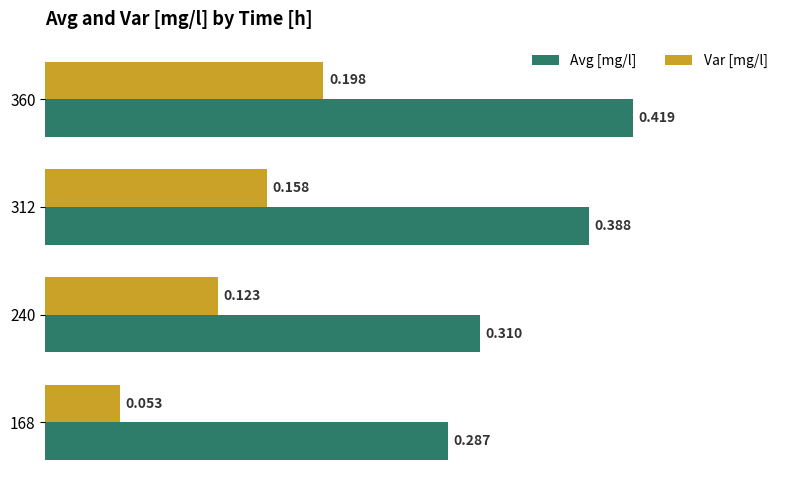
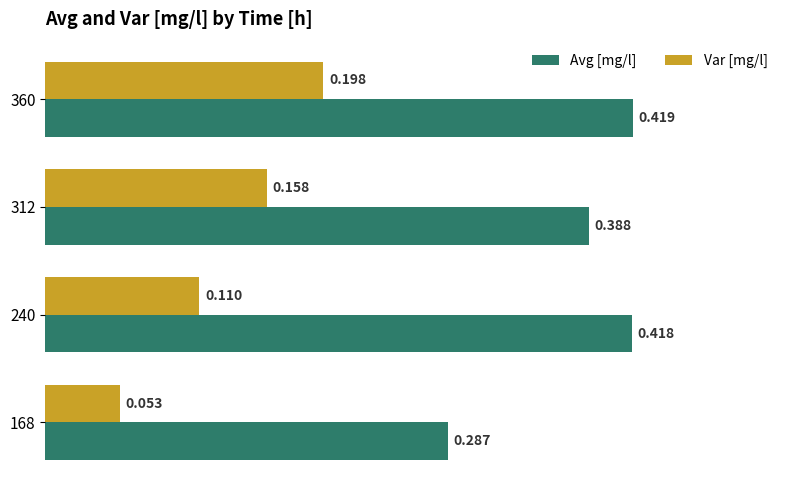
Var [mg/l], 240: 0.123 -> 0.110
Avg [mg/l], 240: 0.310 -> 0.418
